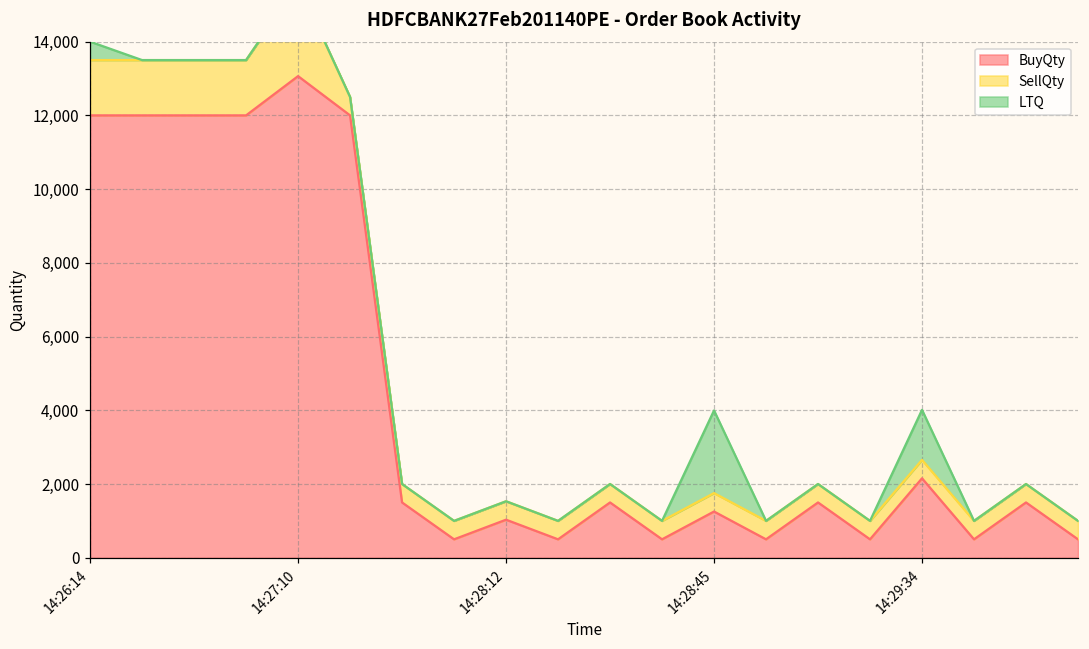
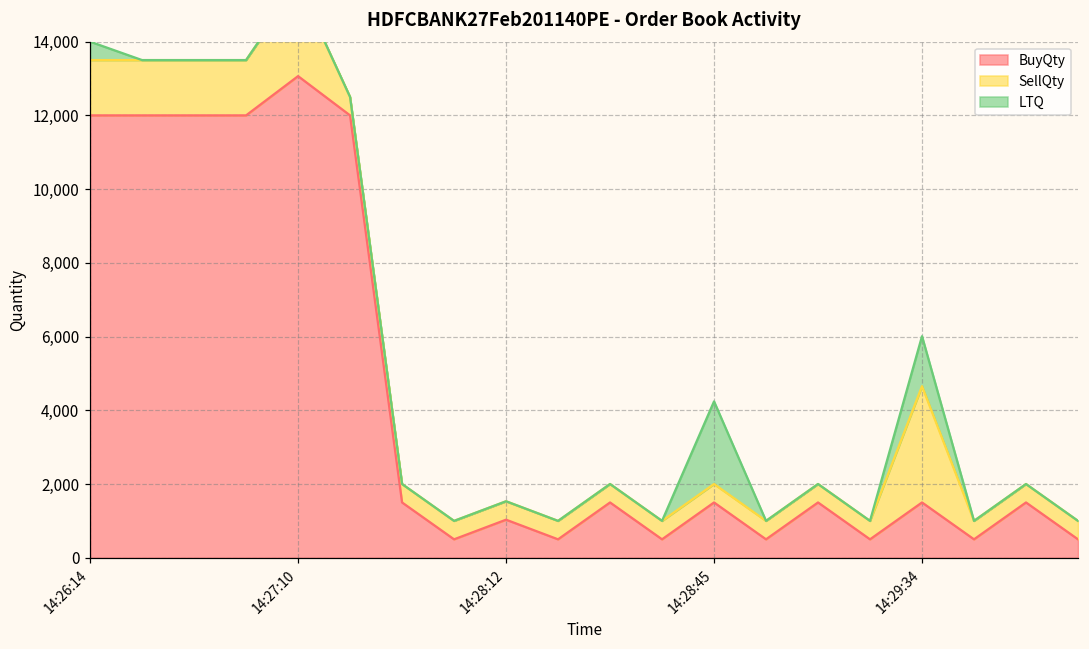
BuyQty, 14:28:45: 1,300 -> 1,500
BuyQty, 14:29:34: 2,200 -> 1,500
SellQty, 14:29:34: 500 -> 3,200
